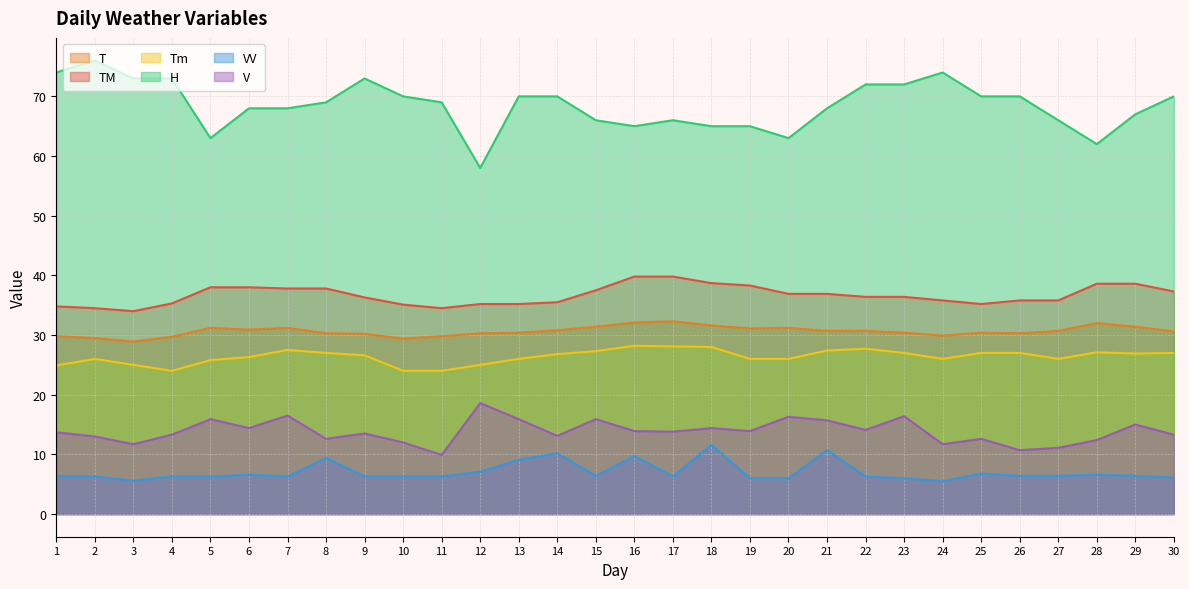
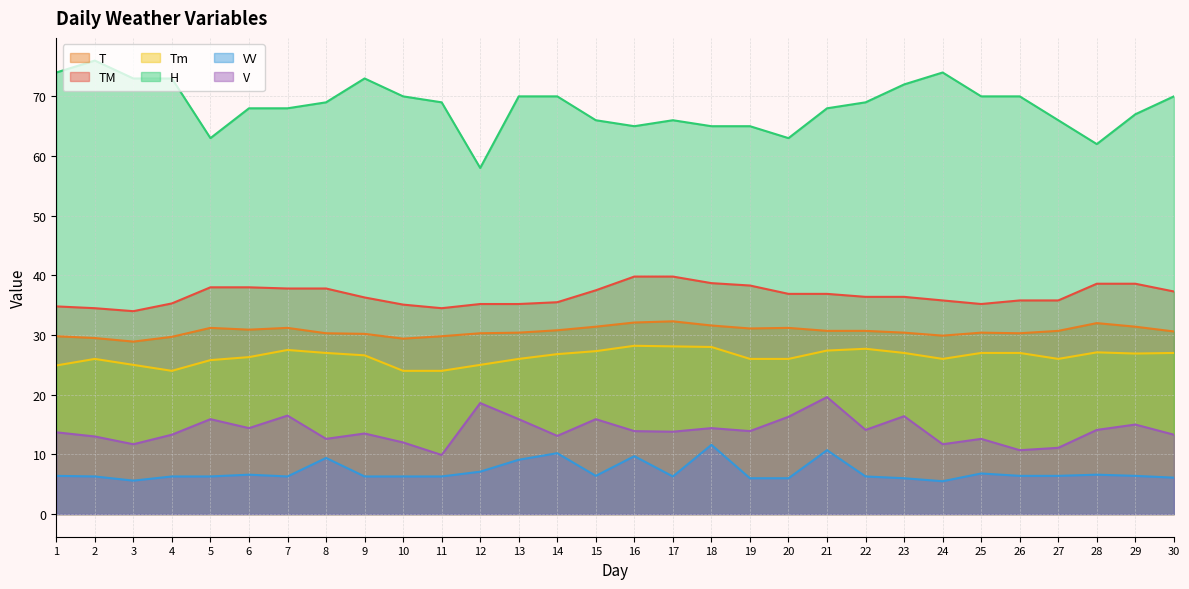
V, 21: 16 -> 20
H, 22: 72 -> 69
V, 28: 12 -> 14
